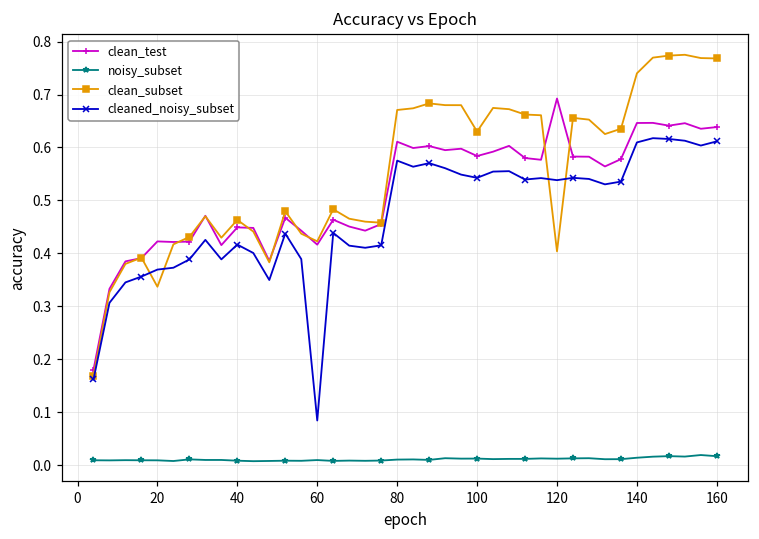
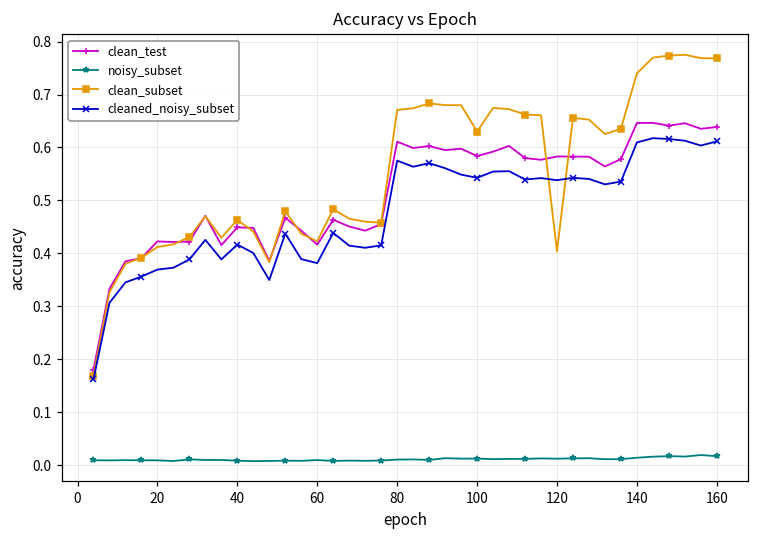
clean_subset, 20: 0.34 -> 0.41
cleaned_noisy_subset, 60: 0.08 -> 0.38
clean_test, 120: 0.69 -> 0.58
